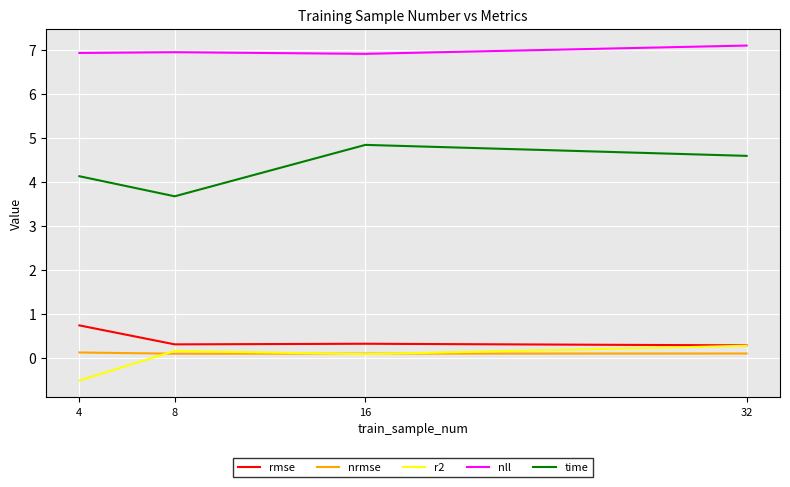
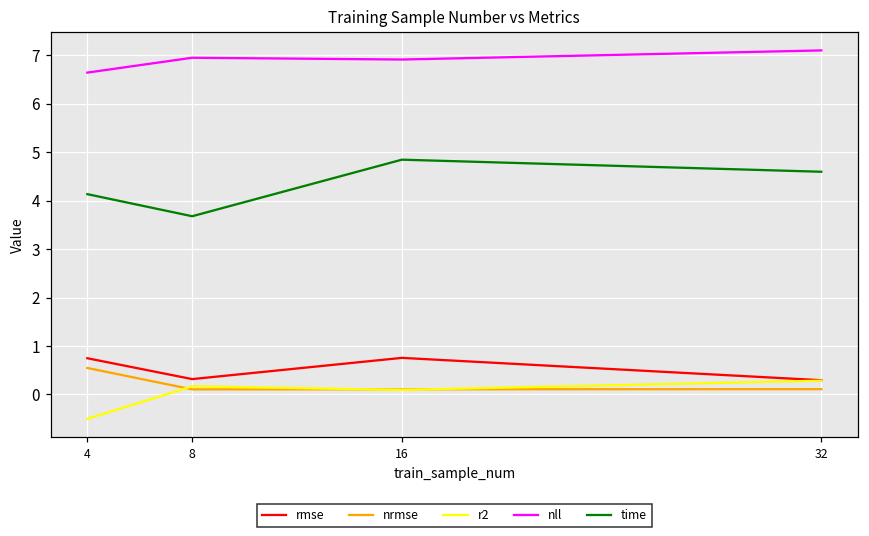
nrmse, 4: 0.1 -> 0.5
nll, 4: 6.9 -> 6.6
rmse, 16: 0.3 -> 0.8
